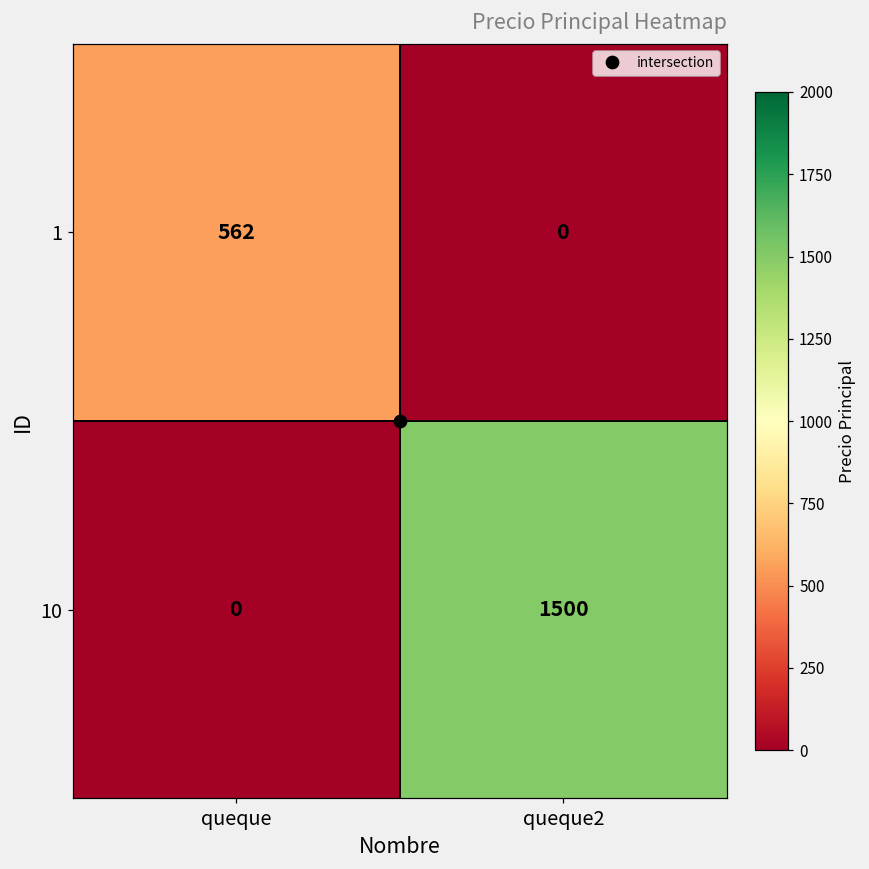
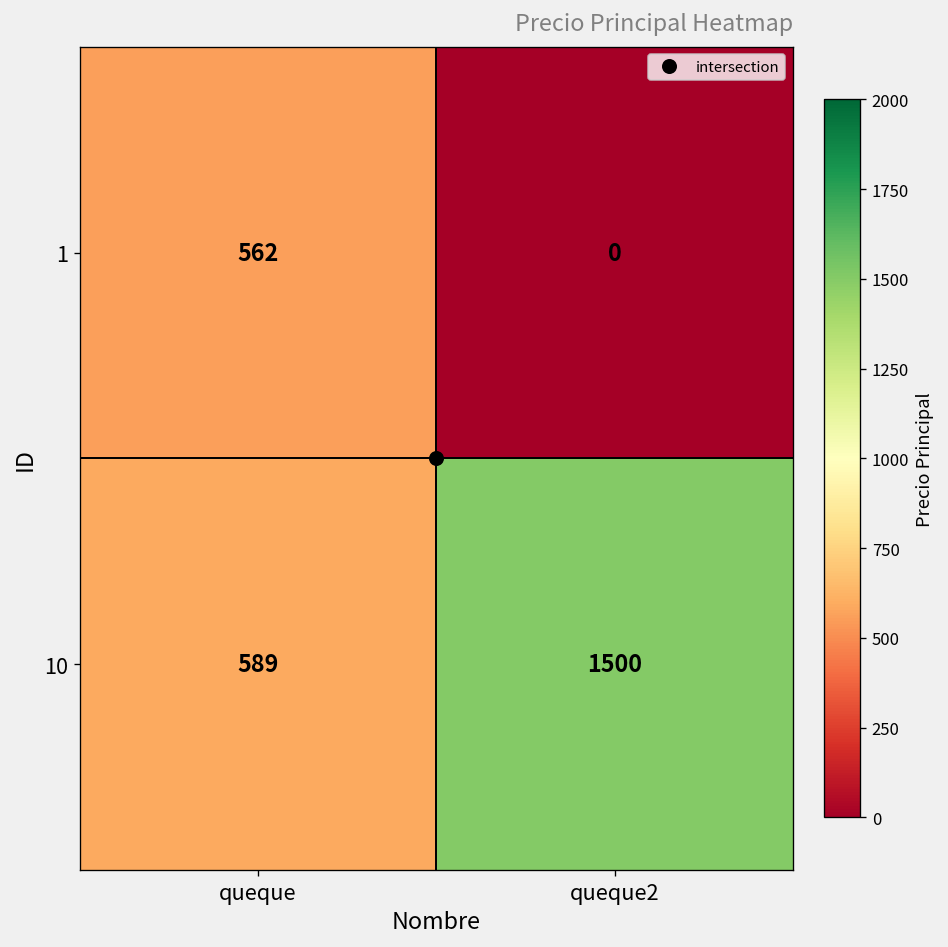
10, queque: 0 -> 589
